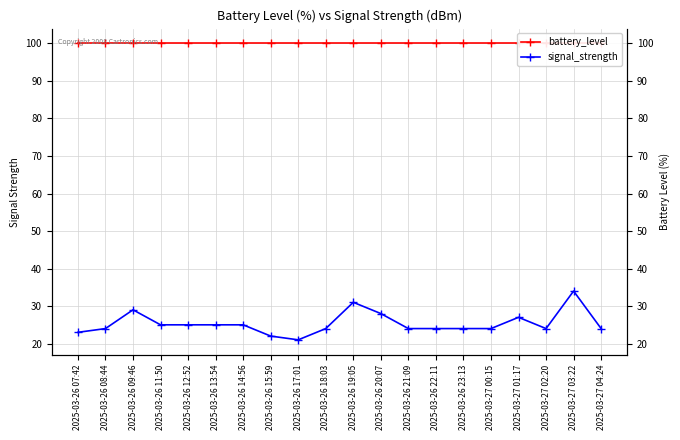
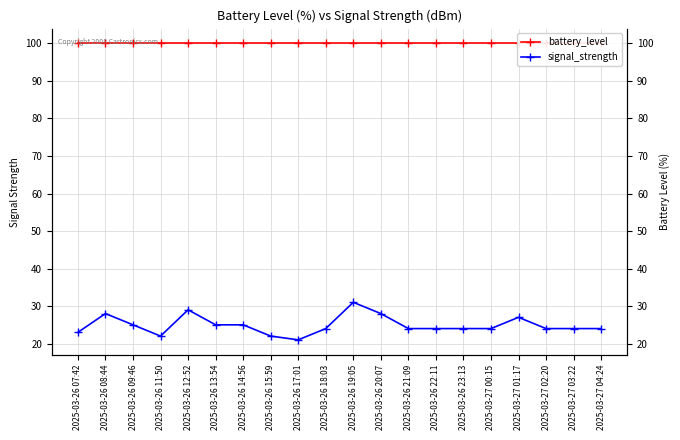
signal_strength, 2025-03-26 08:44: 24 -> 28
signal_strength, 2025-03-26 09:46: 29 -> 25
signal_strength, 2025-03-26 11:50: 25 -> 22
signal_strength, 2025-03-26 12:52: 25 -> 29
signal_strength, 2025-03-27 03:22: 34 -> 24
